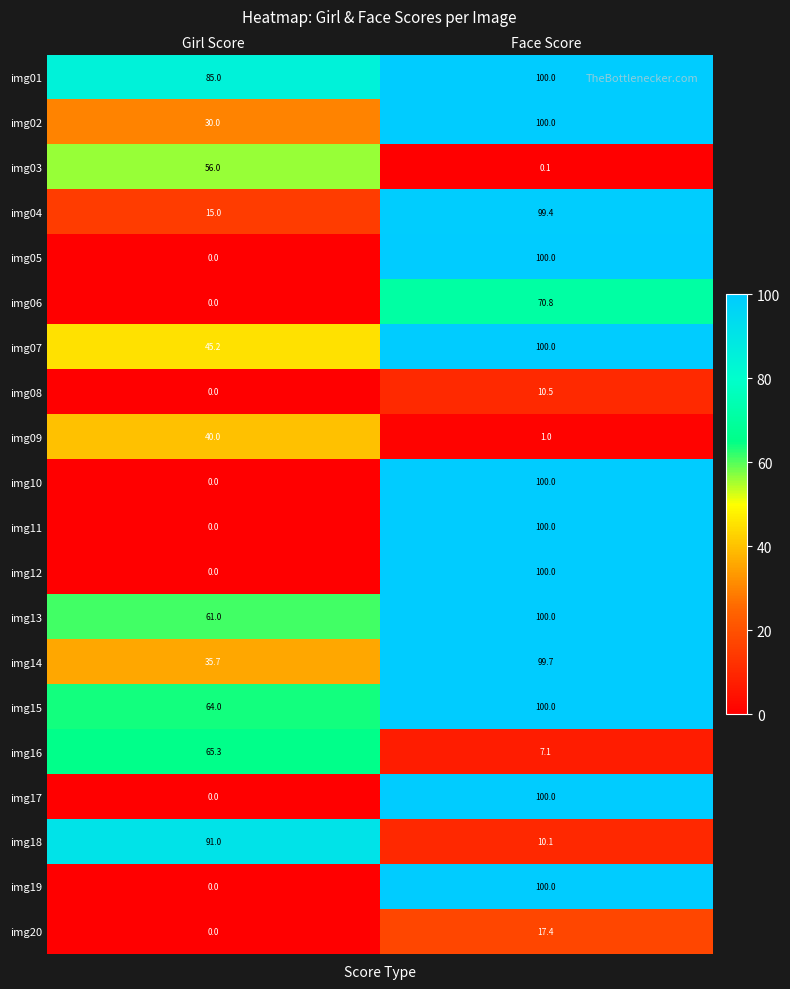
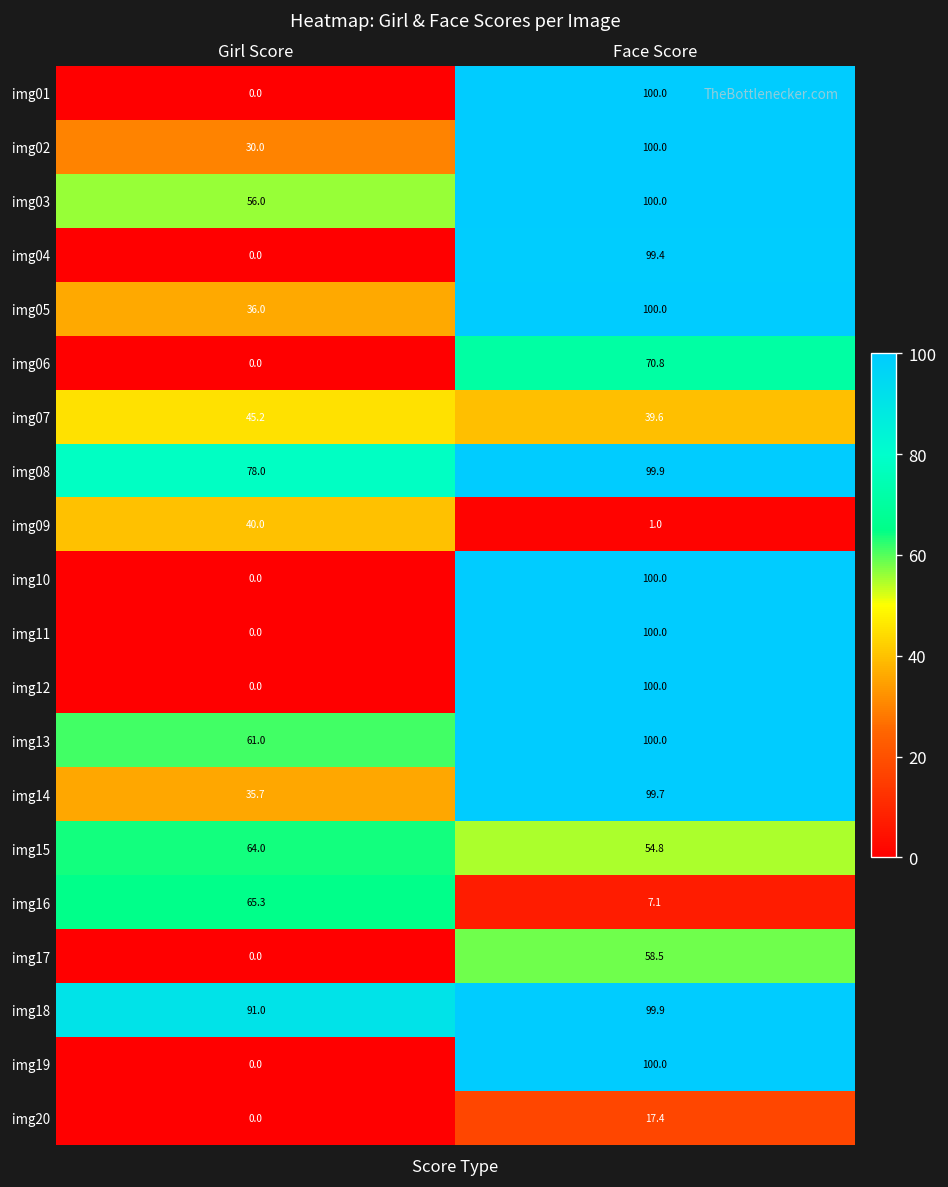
img01, Girl Score: 85.0 -> 0.0
img03, Face Score: 0.1 -> 100.0
img04, Girl Score: 15.0 -> 0.0
img05, Girl Score: 0.0 -> 36.0
img07, Face Score: 100.0 -> 39.6
img08, Girl Score: 0.0 -> 78.0
img08, Face Score: 10.5 -> 99.9
img15, Face Score: 100.0 -> 54.8
img17, Face Score: 100.0 -> 58.5
img18, Face Score: 10.1 -> 99.9
